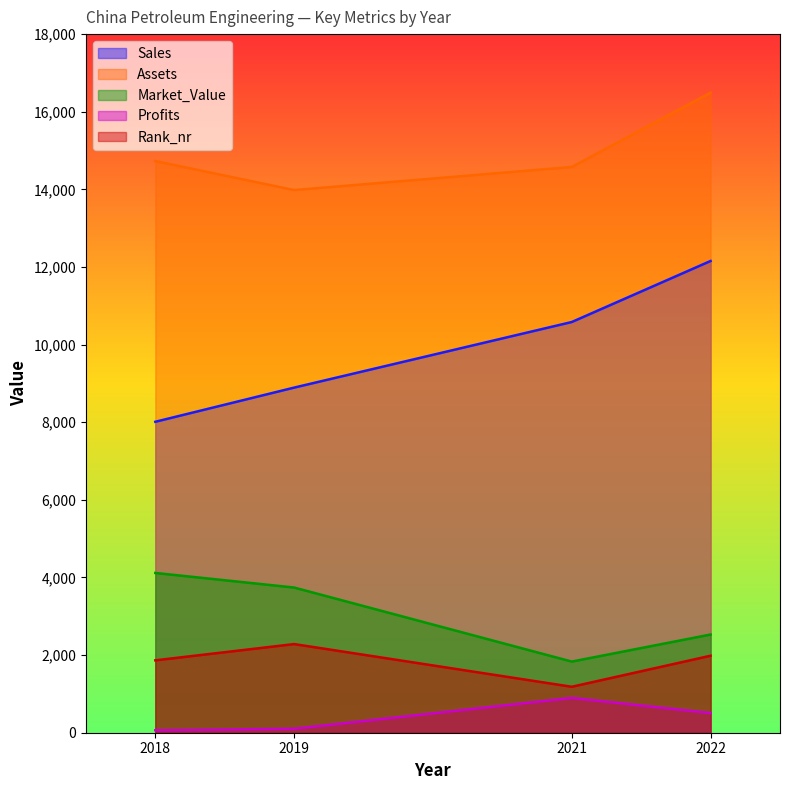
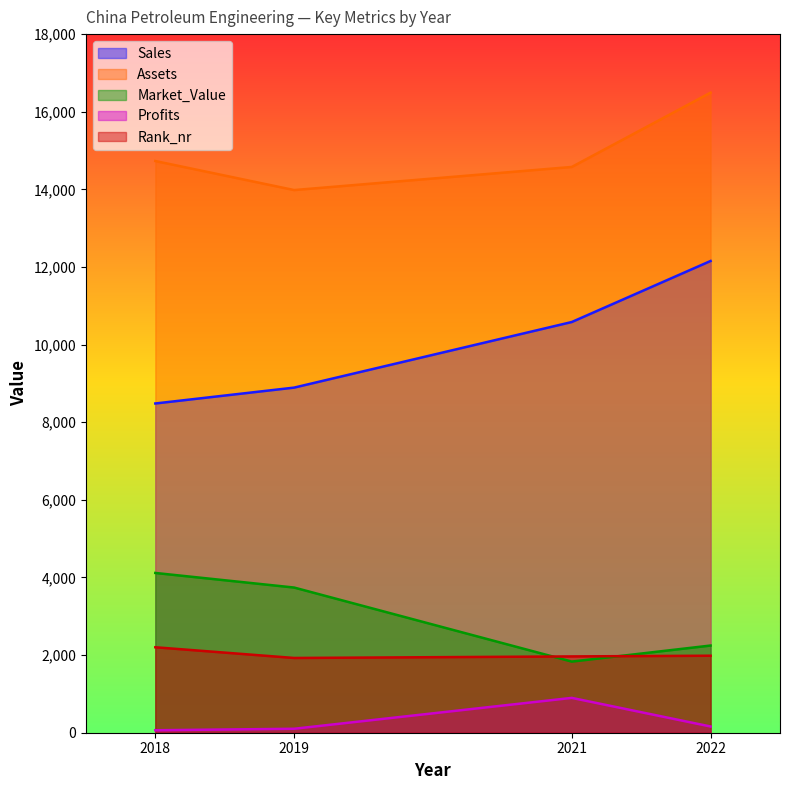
Sales, 2018: 8,000 -> 8,500
Rank_nr, 2018: 1,900 -> 2,200
Rank_nr, 2019: 2,300 -> 1,900
Rank_nr, 2021: 1,200 -> 2,000
Market_Value, 2022: 2,500 -> 2,200
Profits, 2022: 500 -> 200
